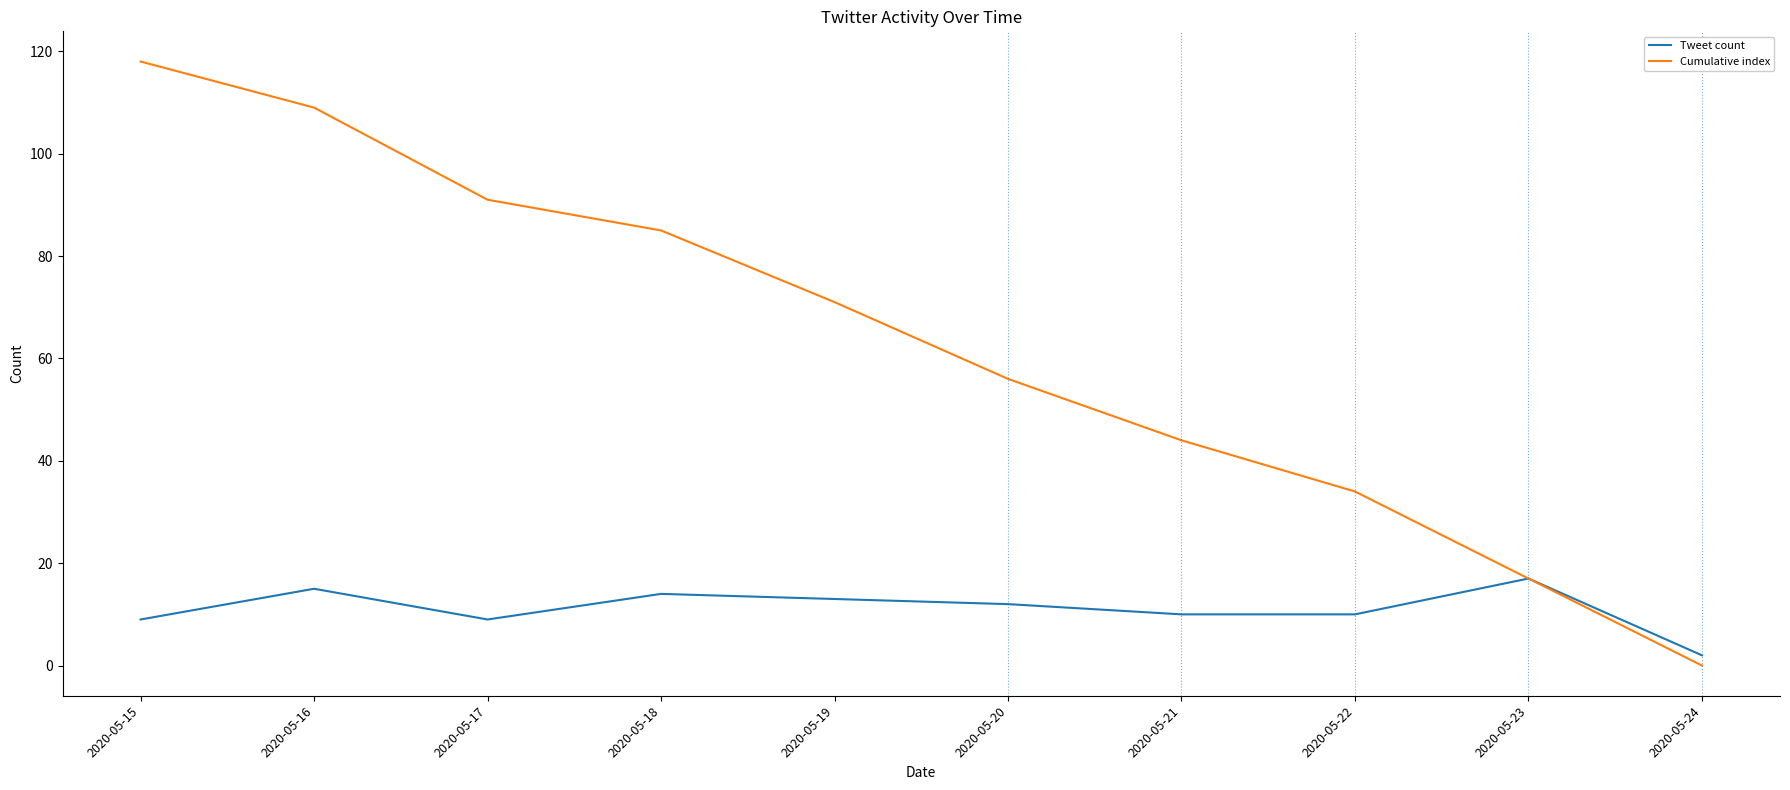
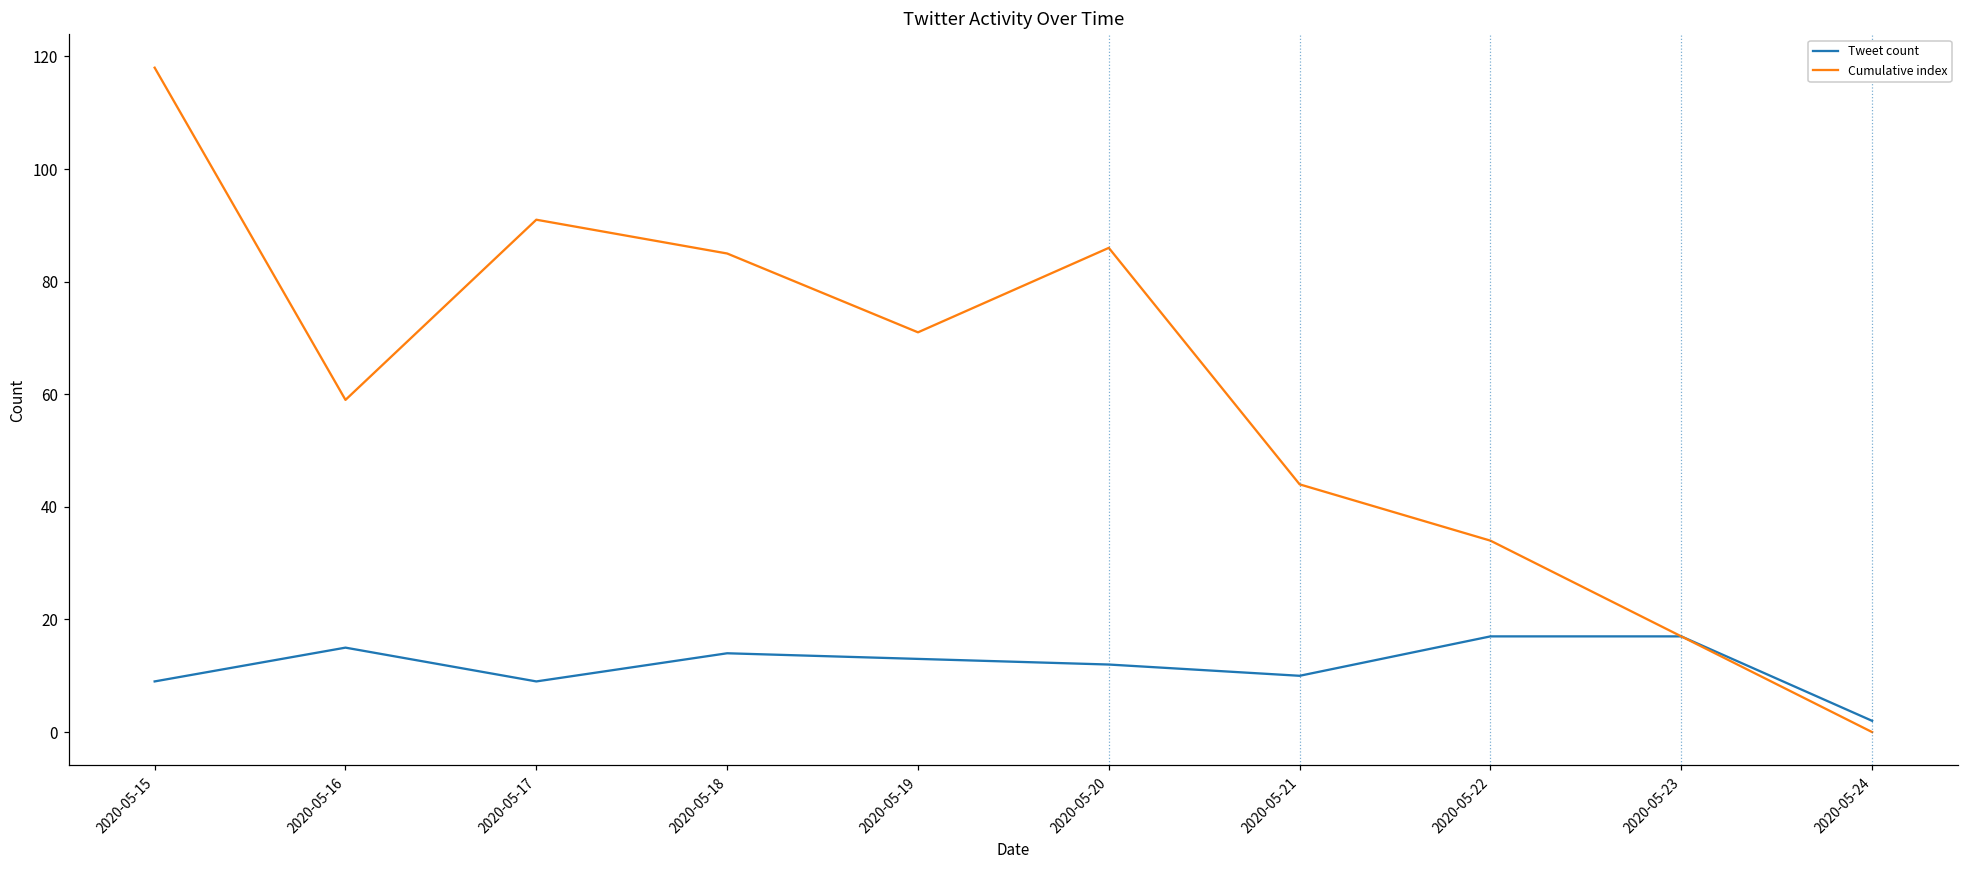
Cumulative index, 2020-05-16: 109 -> 59
Cumulative index, 2020-05-20: 56 -> 86
Tweet count, 2020-05-22: 10 -> 17
